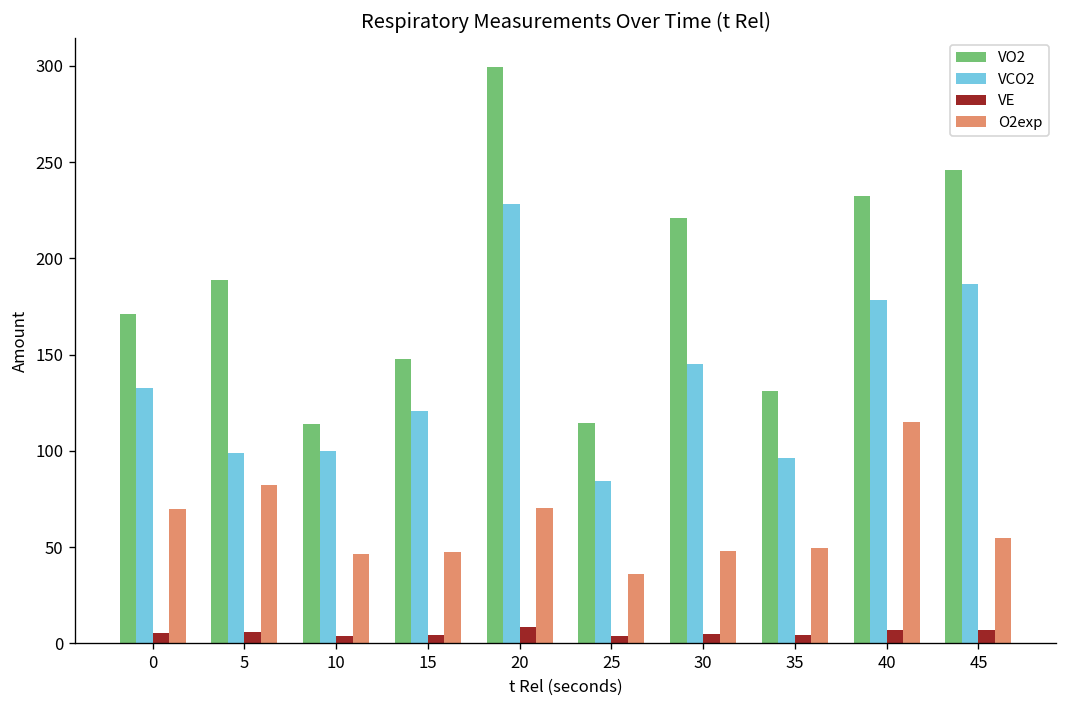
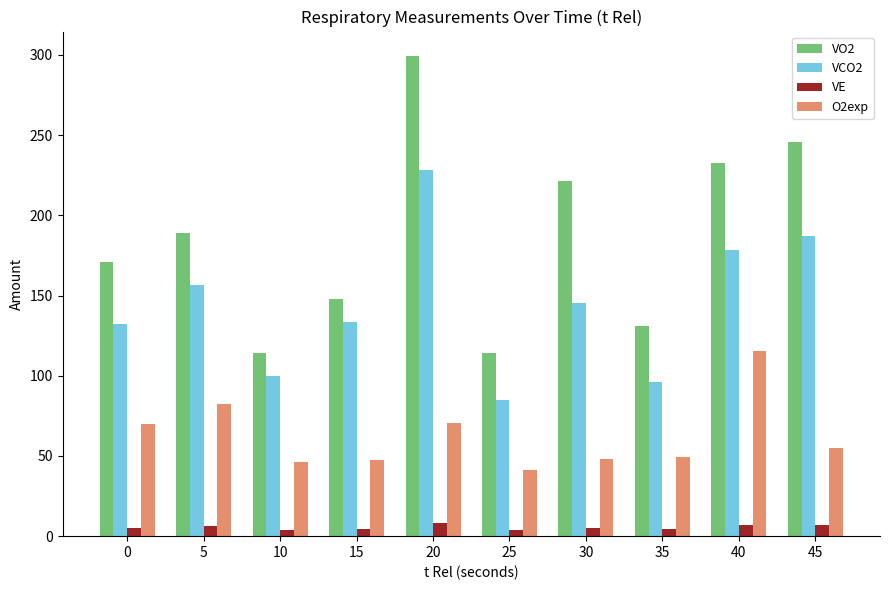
VCO2, 5: 99 -> 157
VCO2, 15: 121 -> 133
O2exp, 25: 36 -> 41
